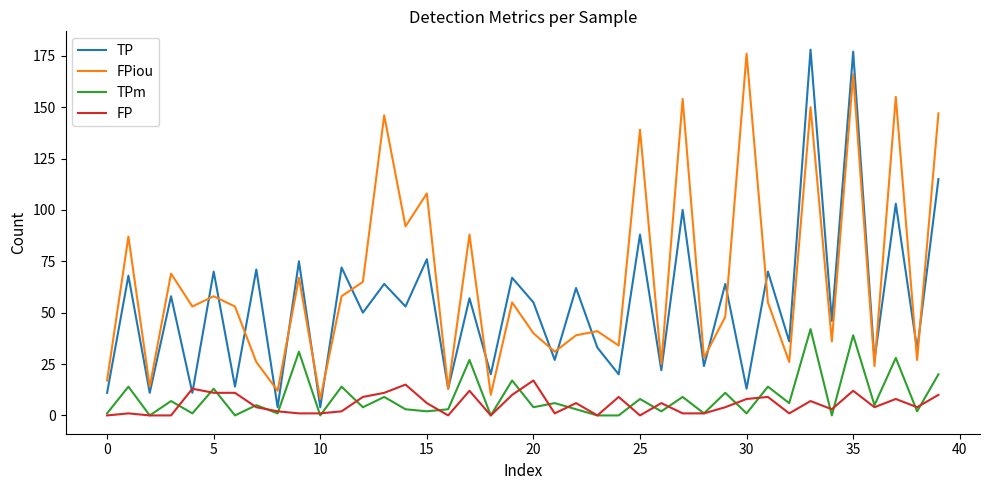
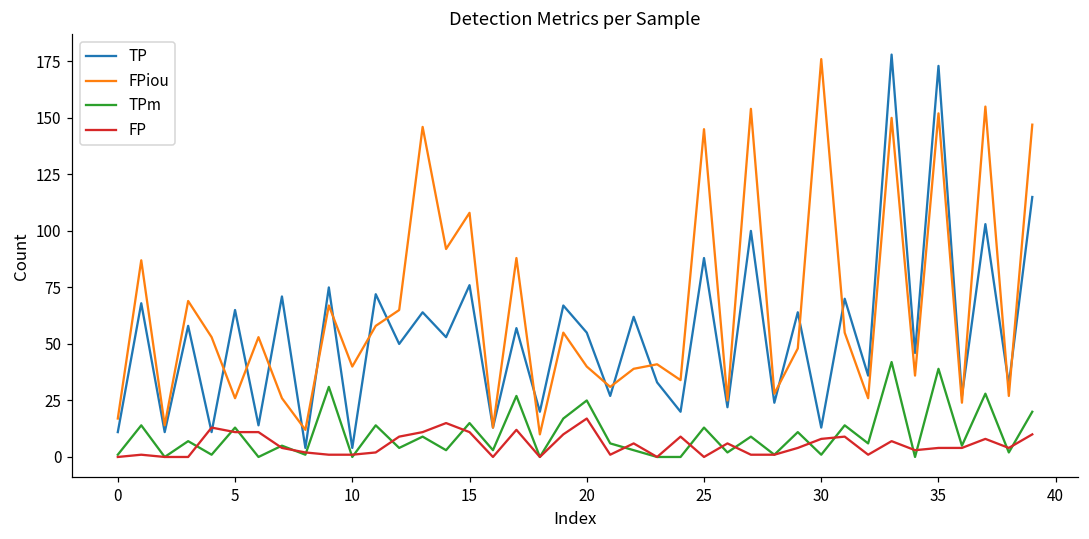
TP, 5: 70 -> 65
FPiou, 5: 58 -> 26
FPiou, 10: 8 -> 40
TPm, 15: 2 -> 15
FP, 15: 6 -> 11
TPm, 20: 4 -> 25
FPiou, 25: 139 -> 145
TPm, 25: 8 -> 13
TP, 35: 177 -> 173
FPiou, 35: 166 -> 152
FP, 35: 12 -> 4
